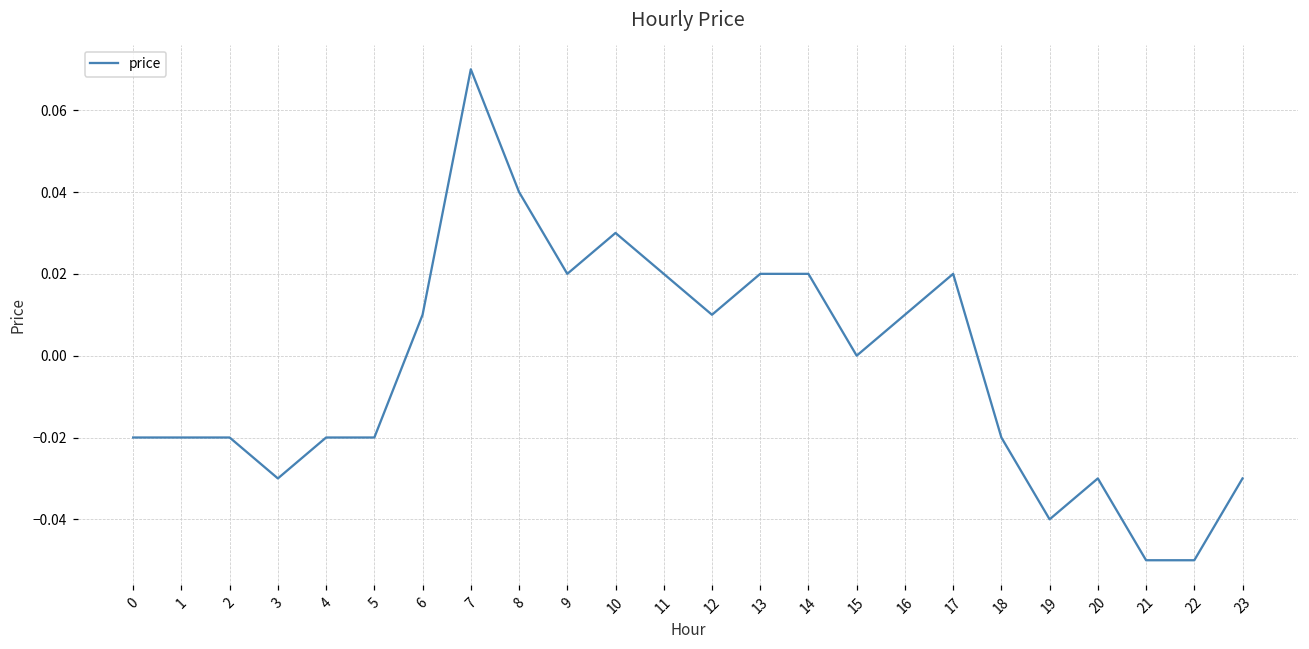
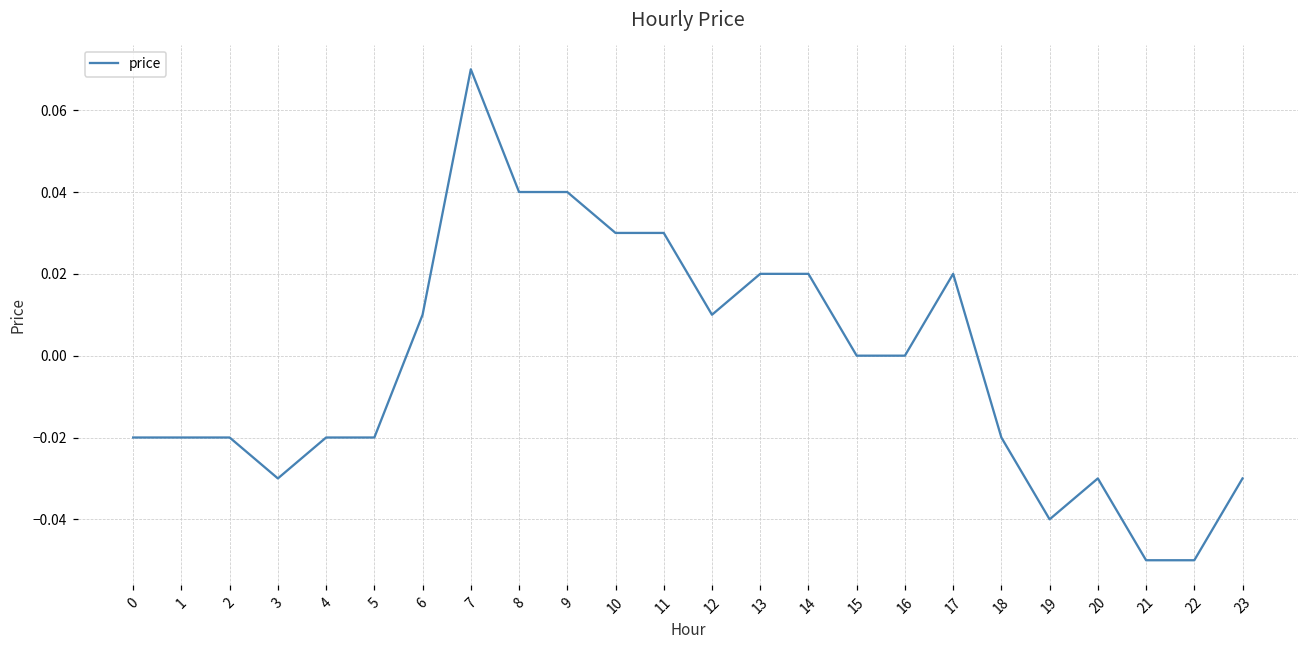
9: 0.02 -> 0.04
11: 0.02 -> 0.03
16: 0.01 -> 0.00
